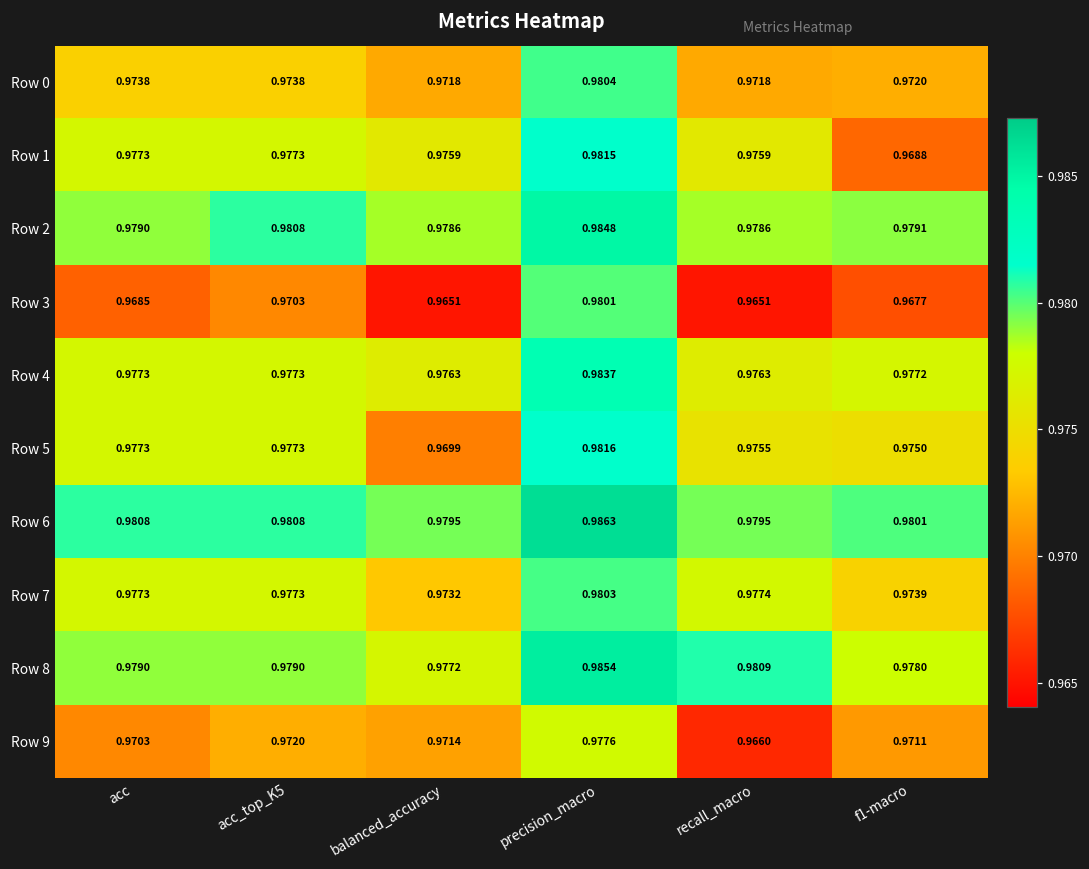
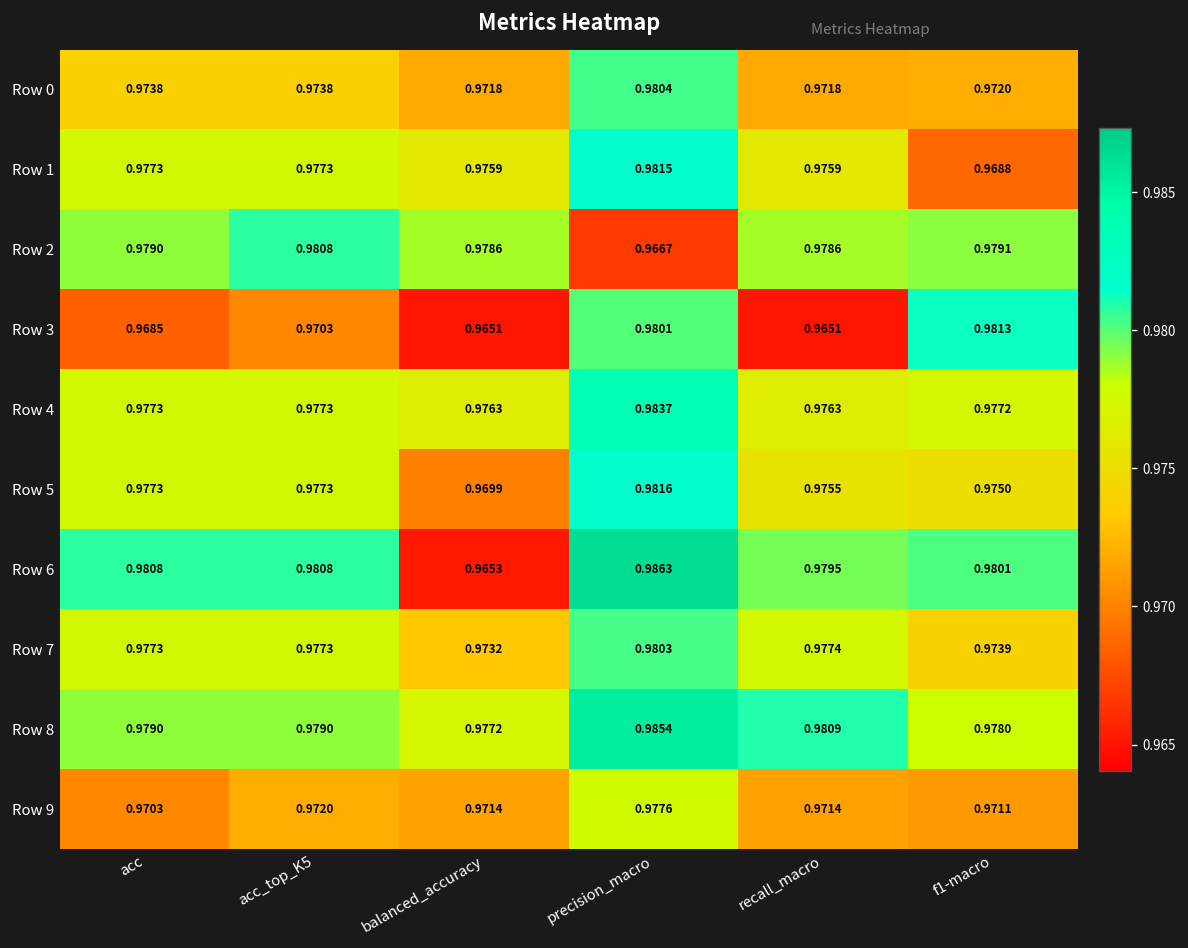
Row 2, precision_macro: 0.9848 -> 0.9667
Row 3, f1-macro: 0.9677 -> 0.9813
Row 6, balanced_accuracy: 0.9795 -> 0.9653
Row 9, recall_macro: 0.9660 -> 0.9714
